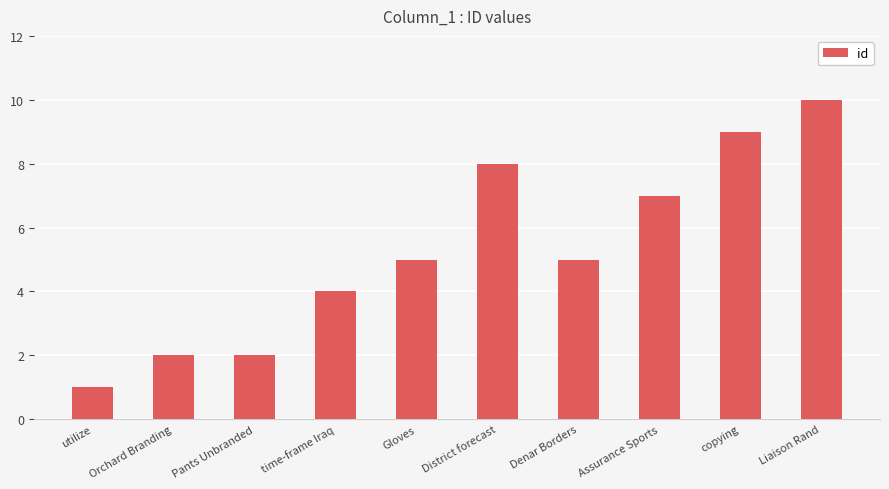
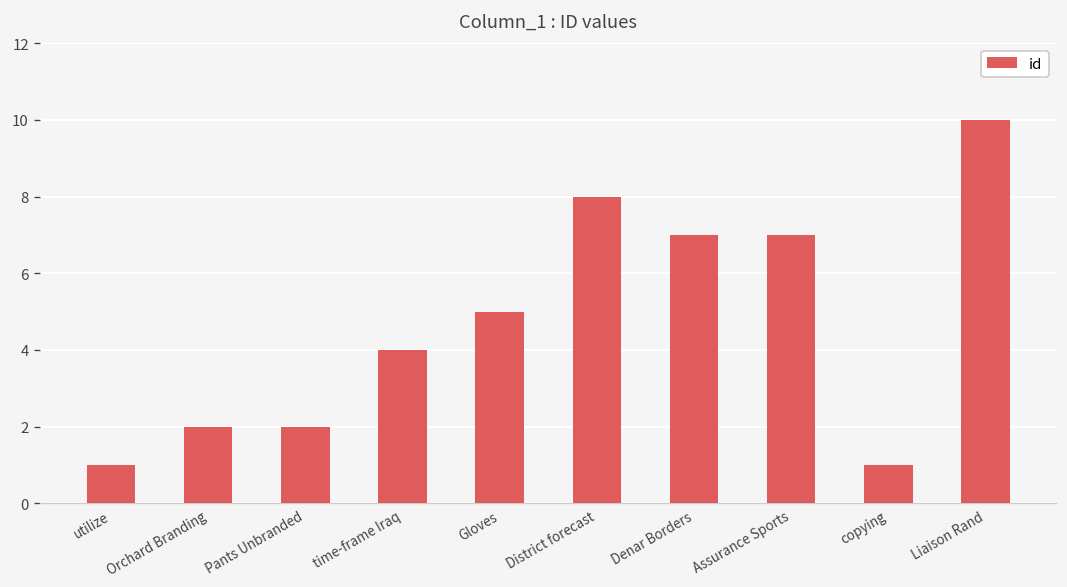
Denar Borders: 5 -> 7
copying: 9 -> 1
